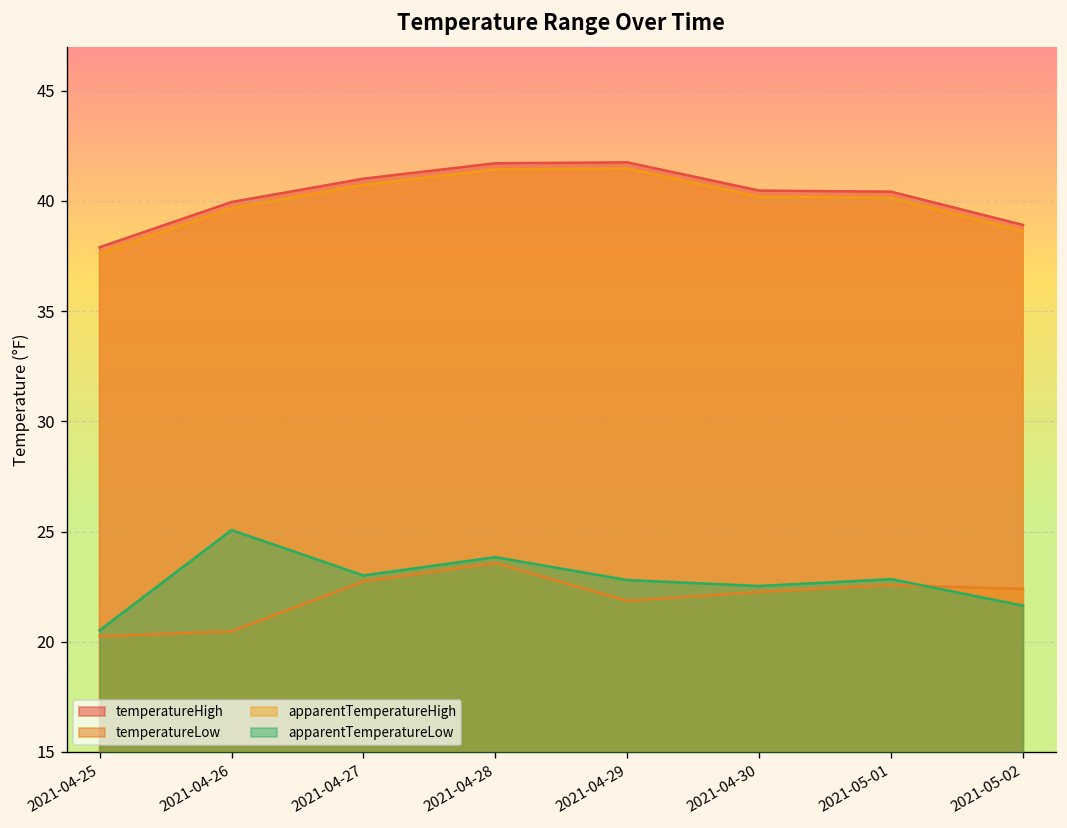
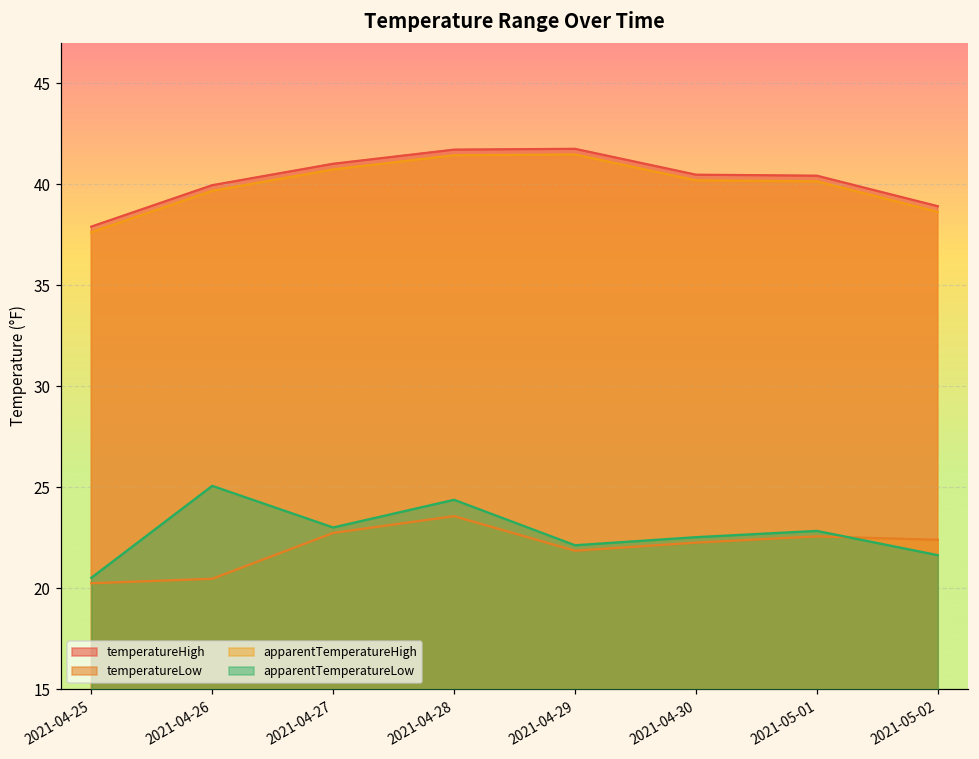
apparentTemperatureLow, 2021-04-28: 23.8 -> 24.4
apparentTemperatureLow, 2021-04-29: 22.8 -> 22.1
